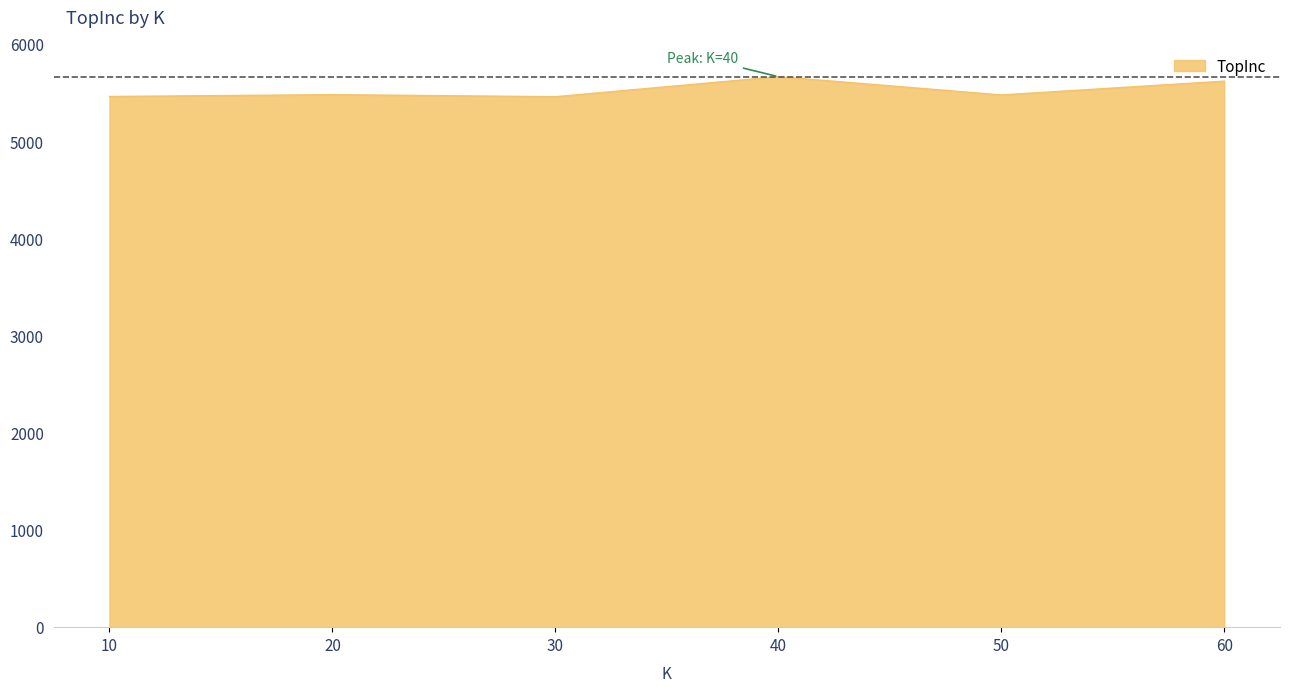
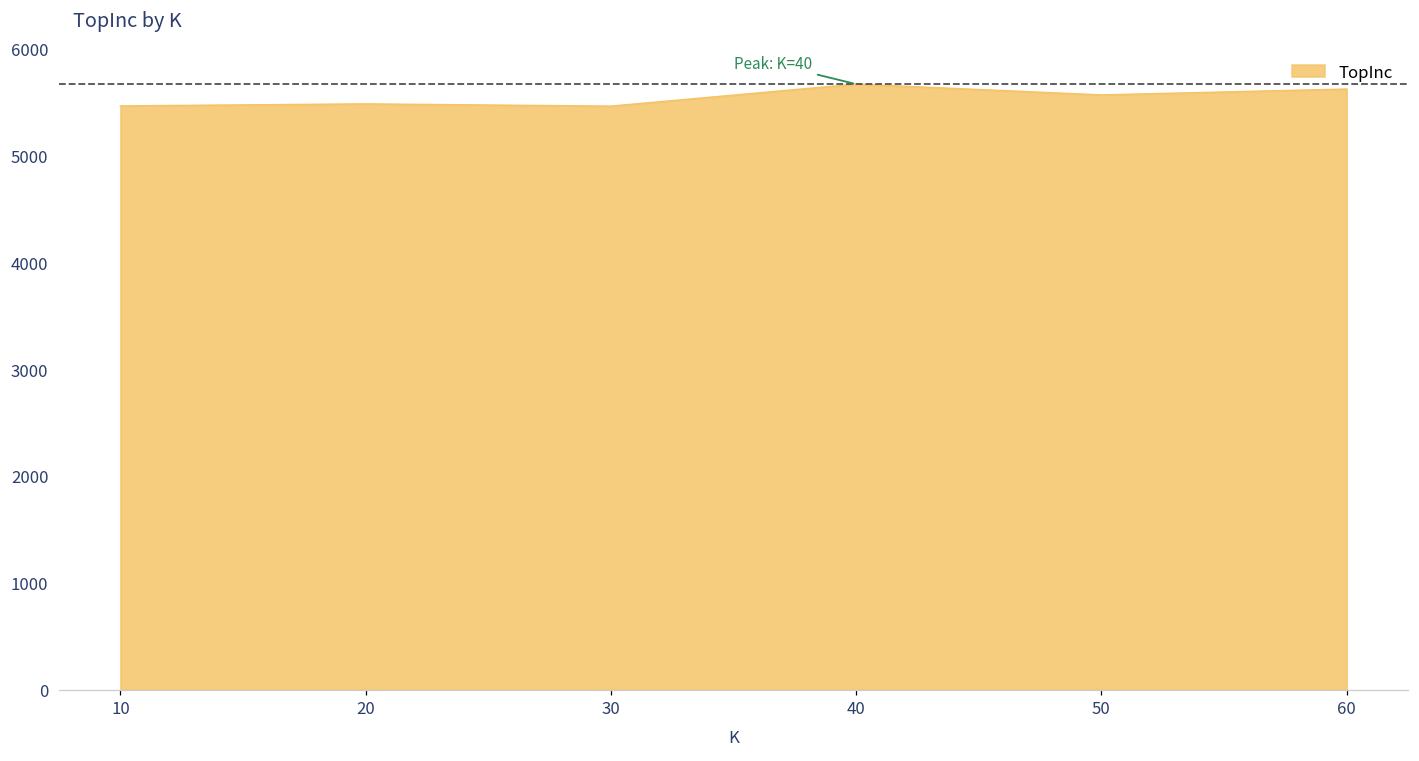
50: 5500 -> 5600
